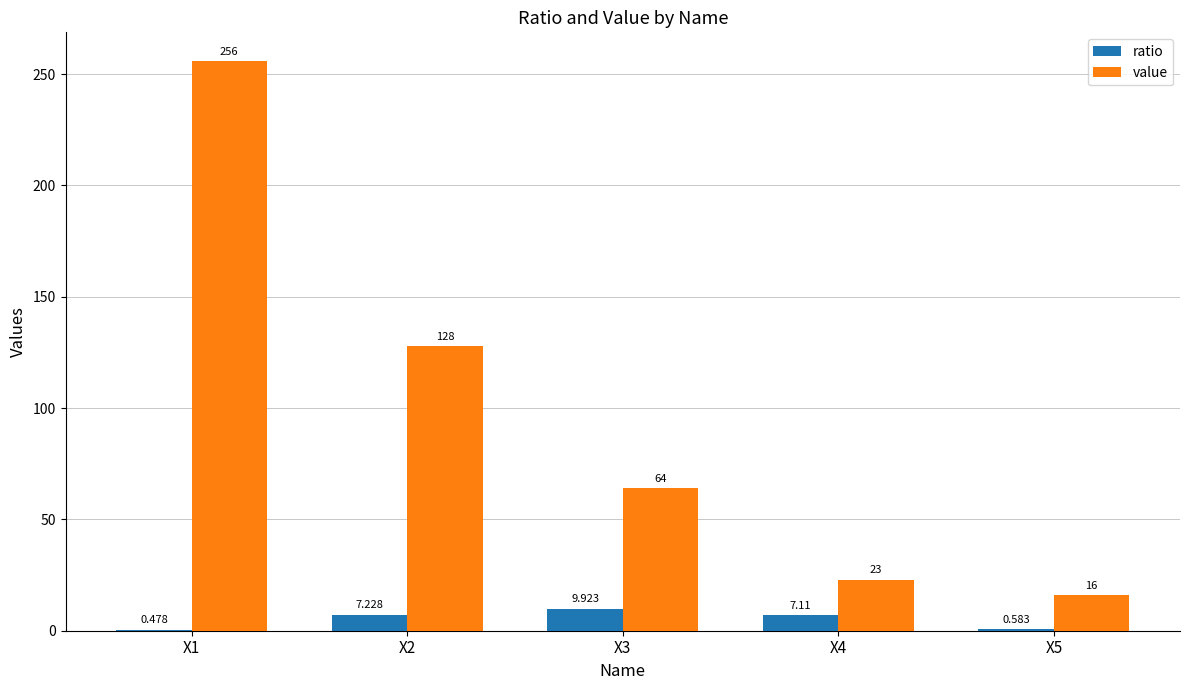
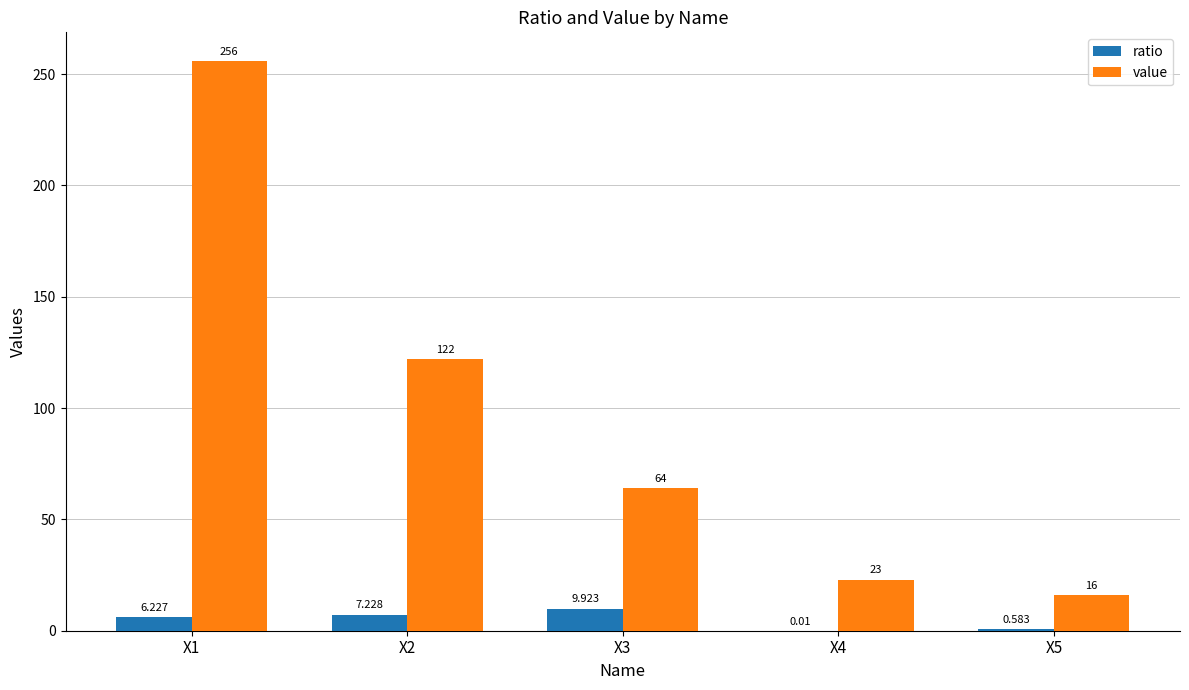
ratio, X1: 0.478 -> 6.227
value, X2: 128 -> 122
ratio, X4: 7.11 -> 0.01
